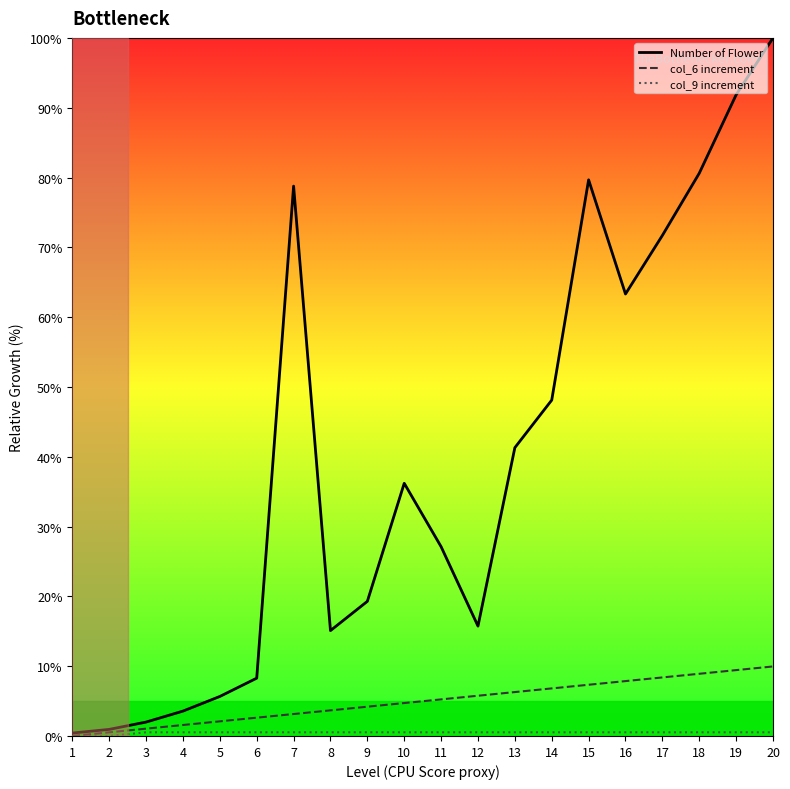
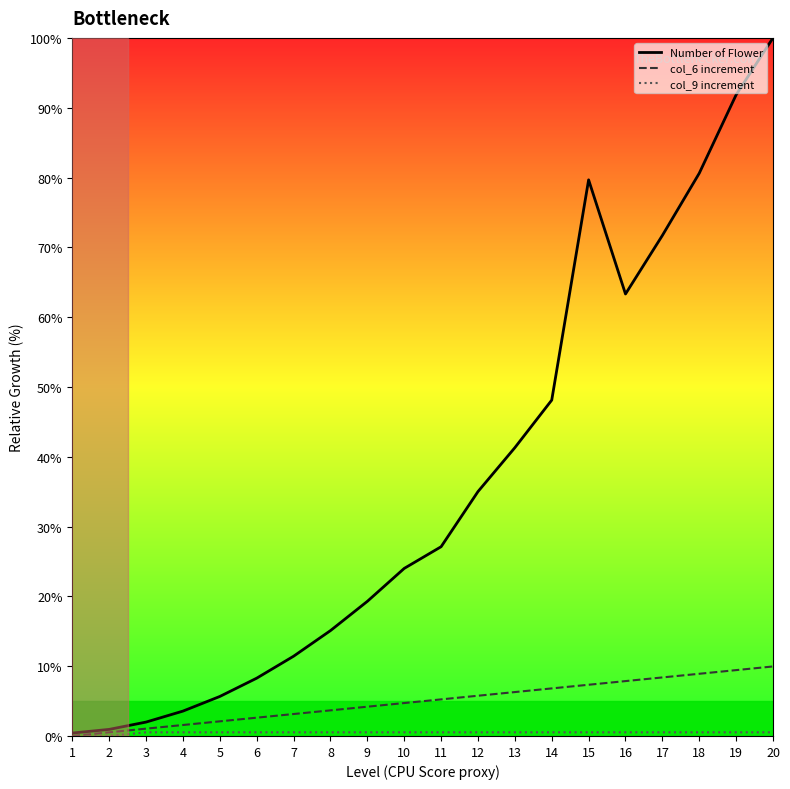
Number of Flower, 7: 79% -> 11%
Number of Flower, 10: 36% -> 24%
Number of Flower, 12: 16% -> 35%
